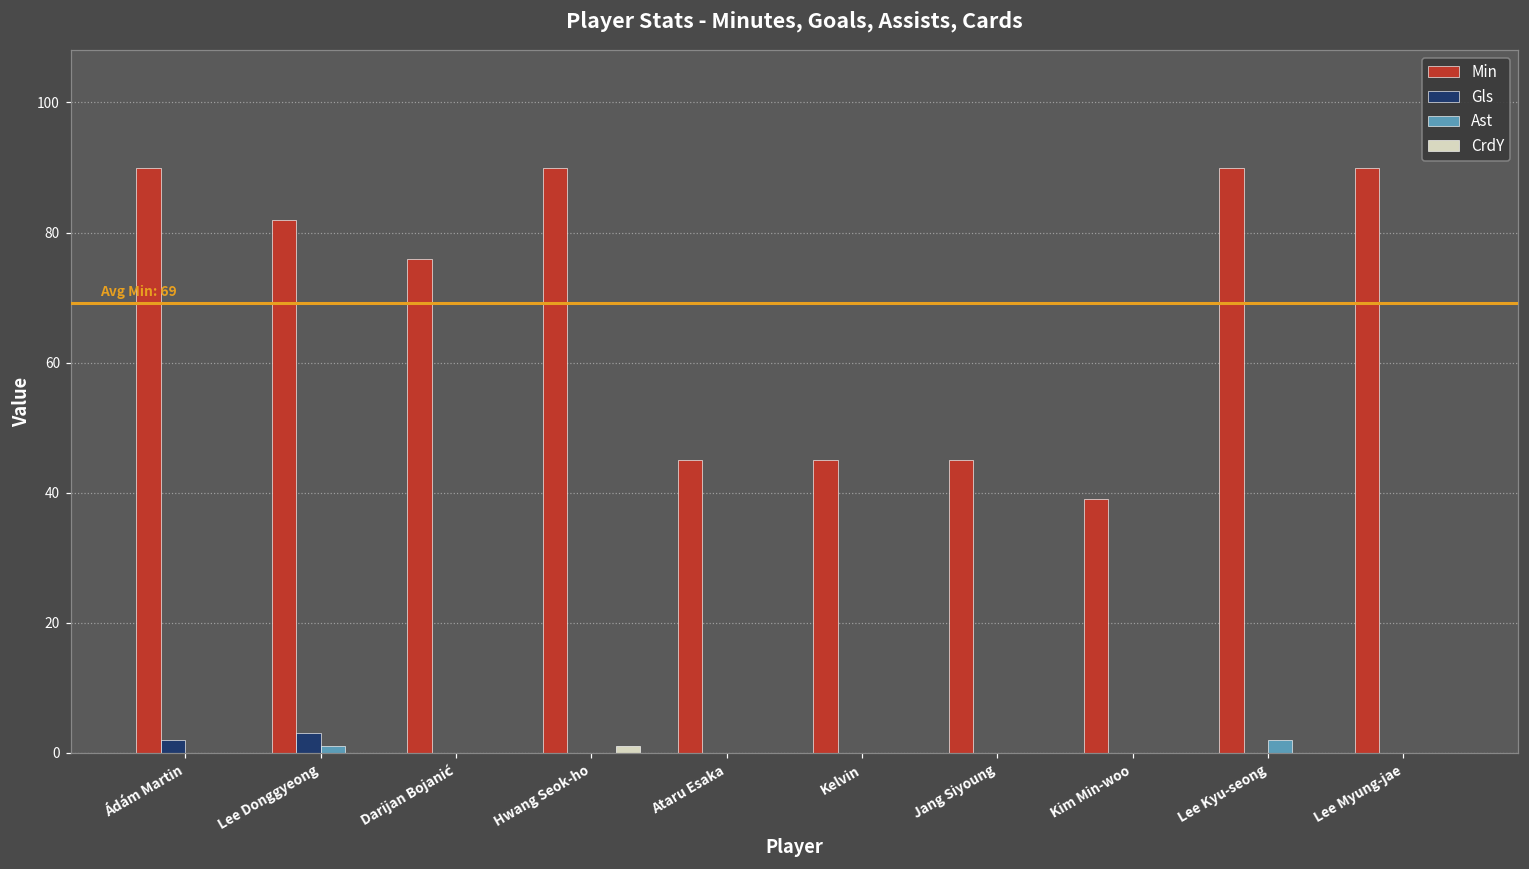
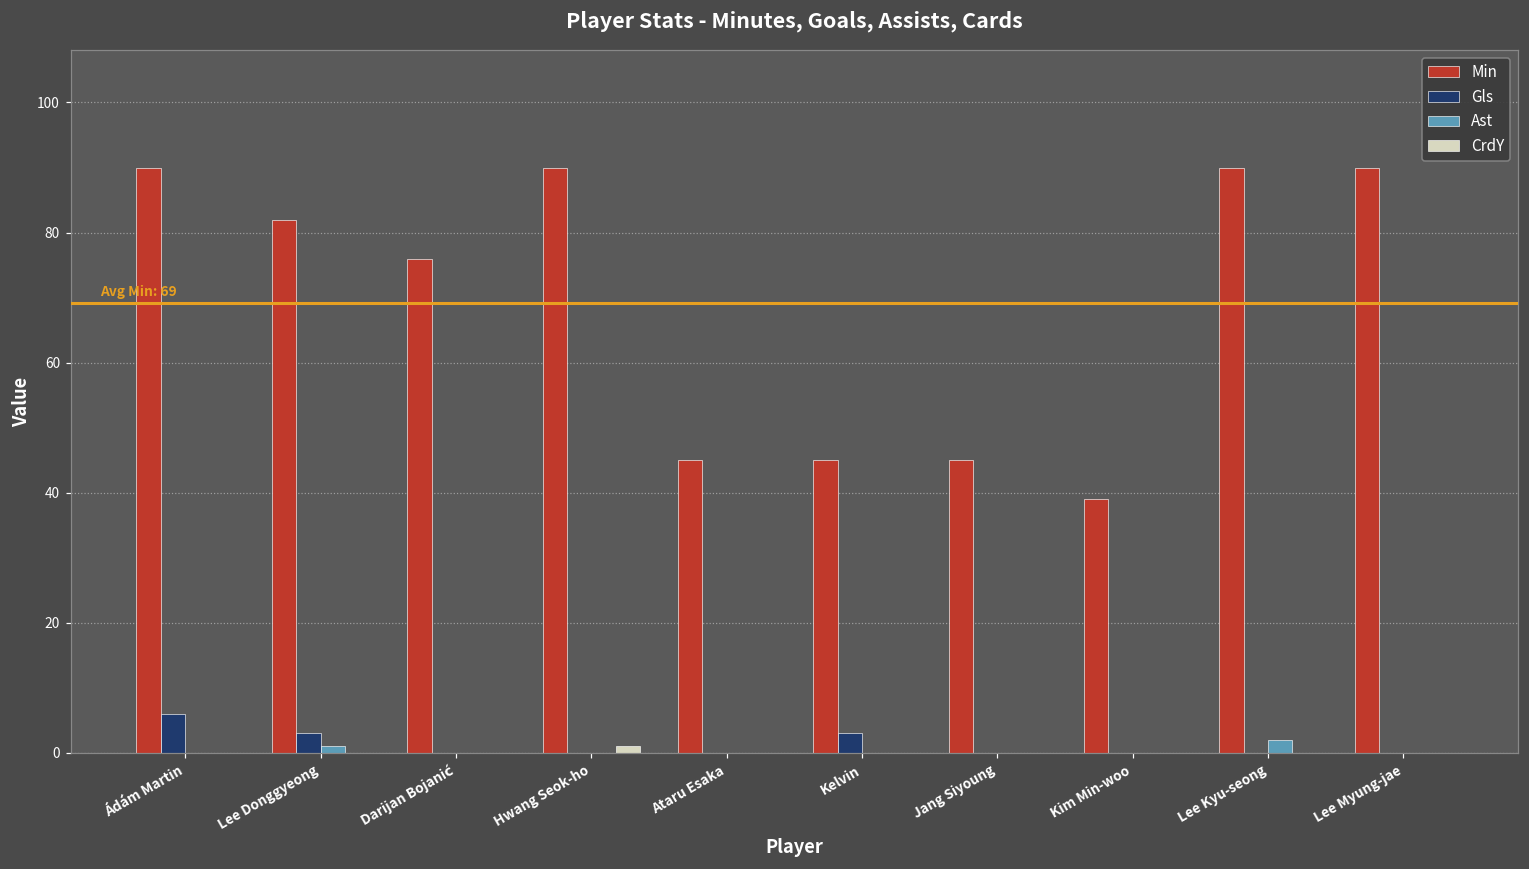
Gls, Ádám Martin: 2 -> 6
Gls, Kelvin: 0 -> 3
